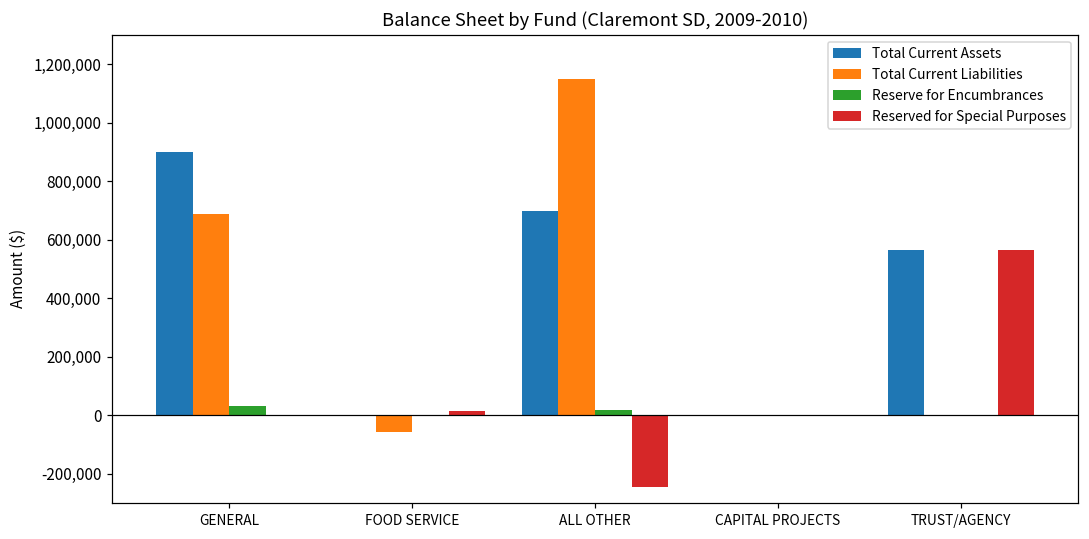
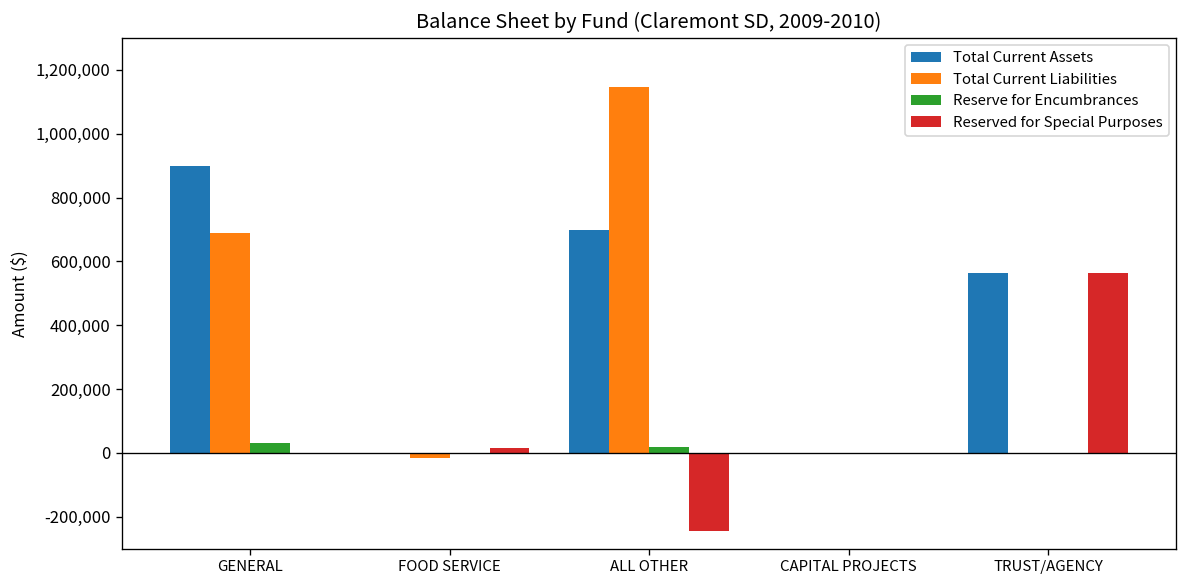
Total Current Liabilities, FOOD SERVICE: -60,000 -> -10,000
